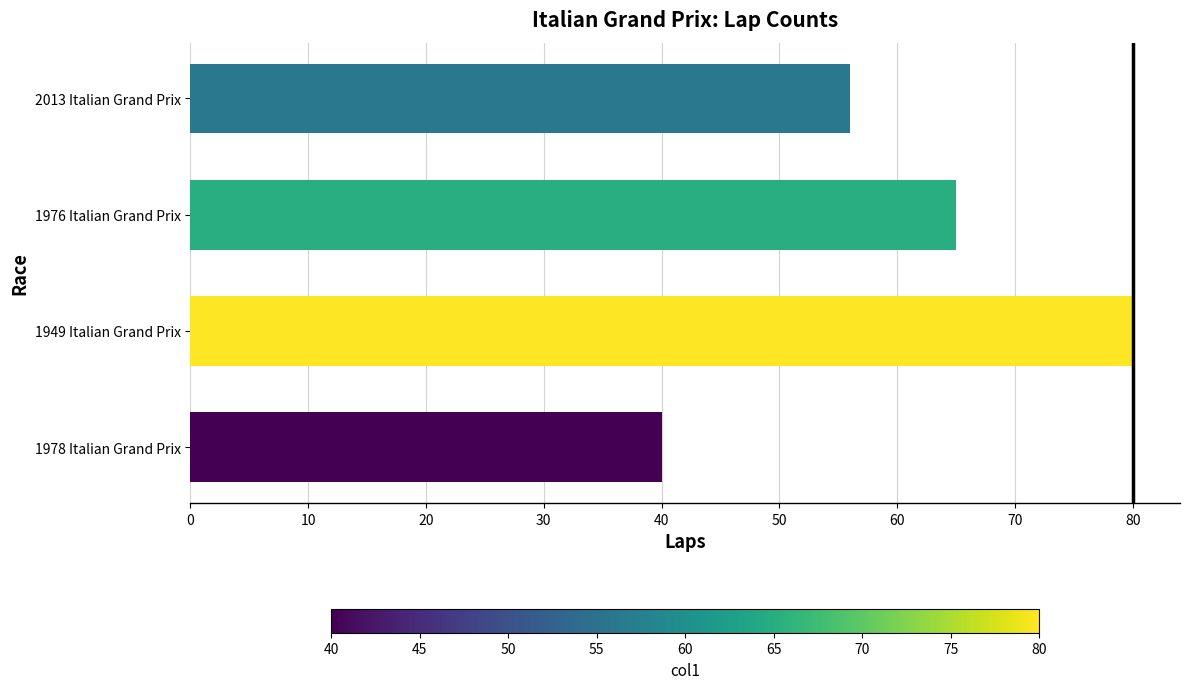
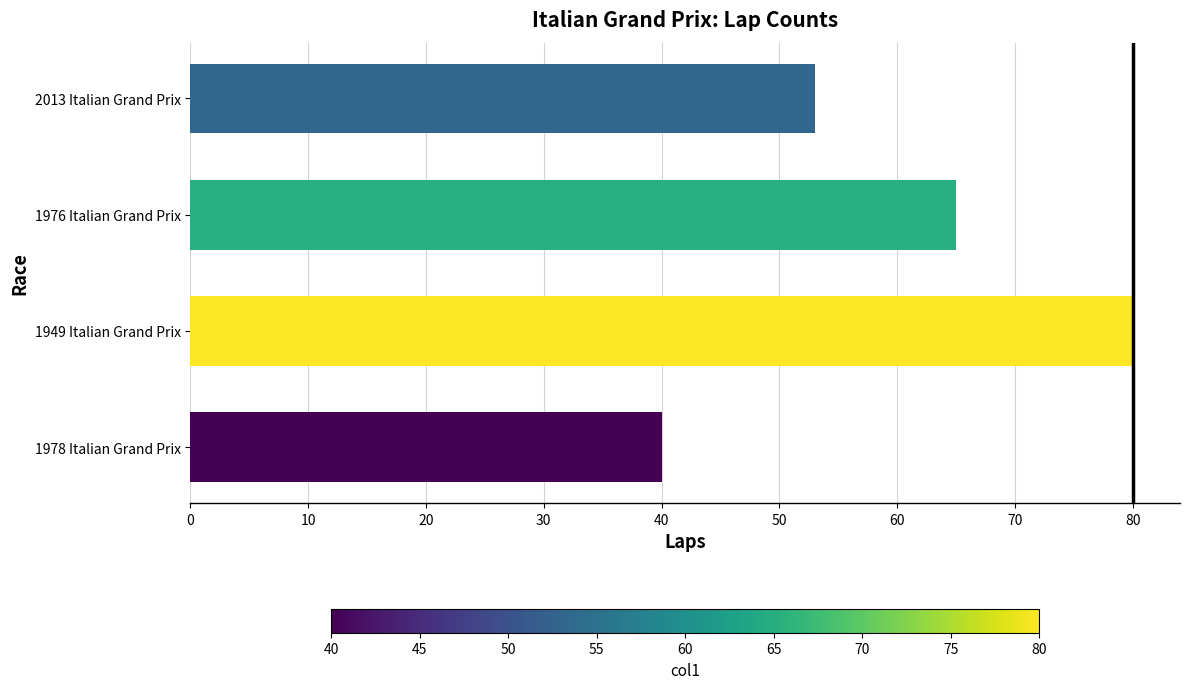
2013 Italian Grand Prix: 56 -> 53
